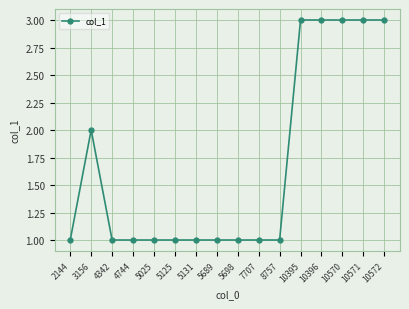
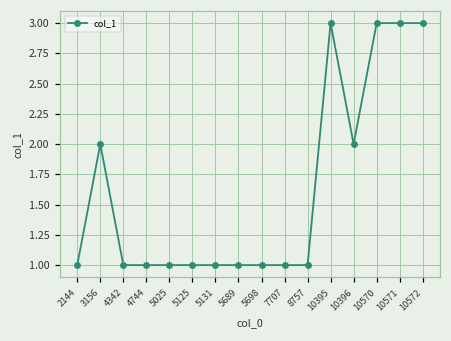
10396: 3 -> 2
